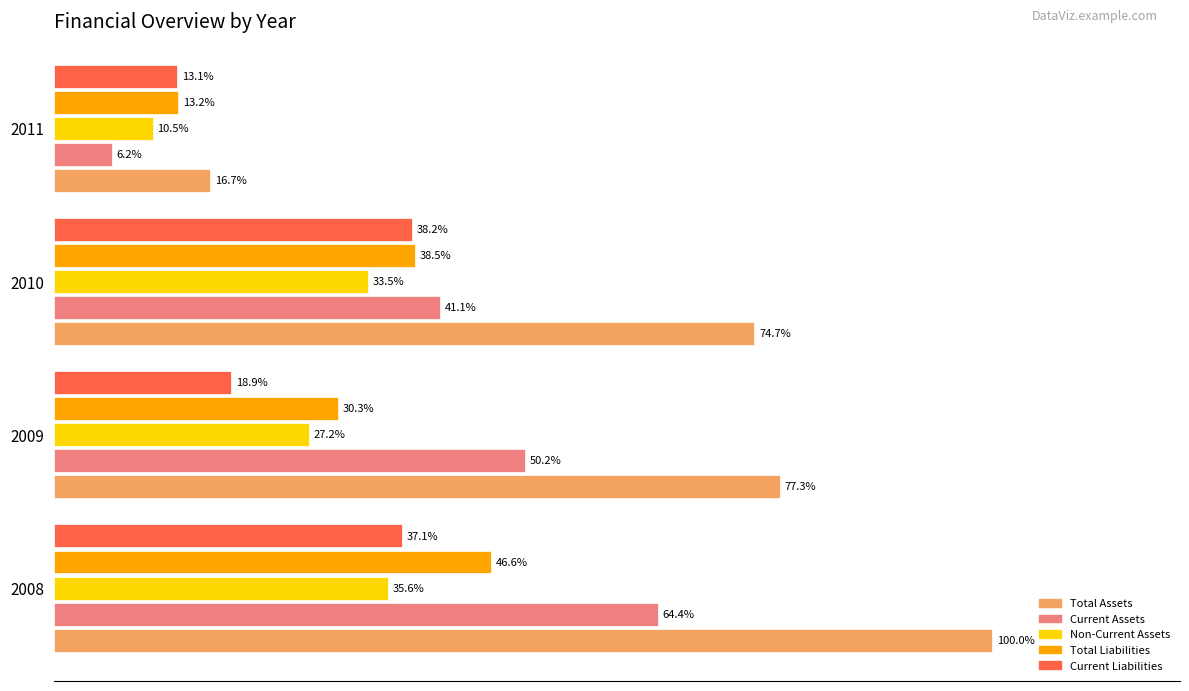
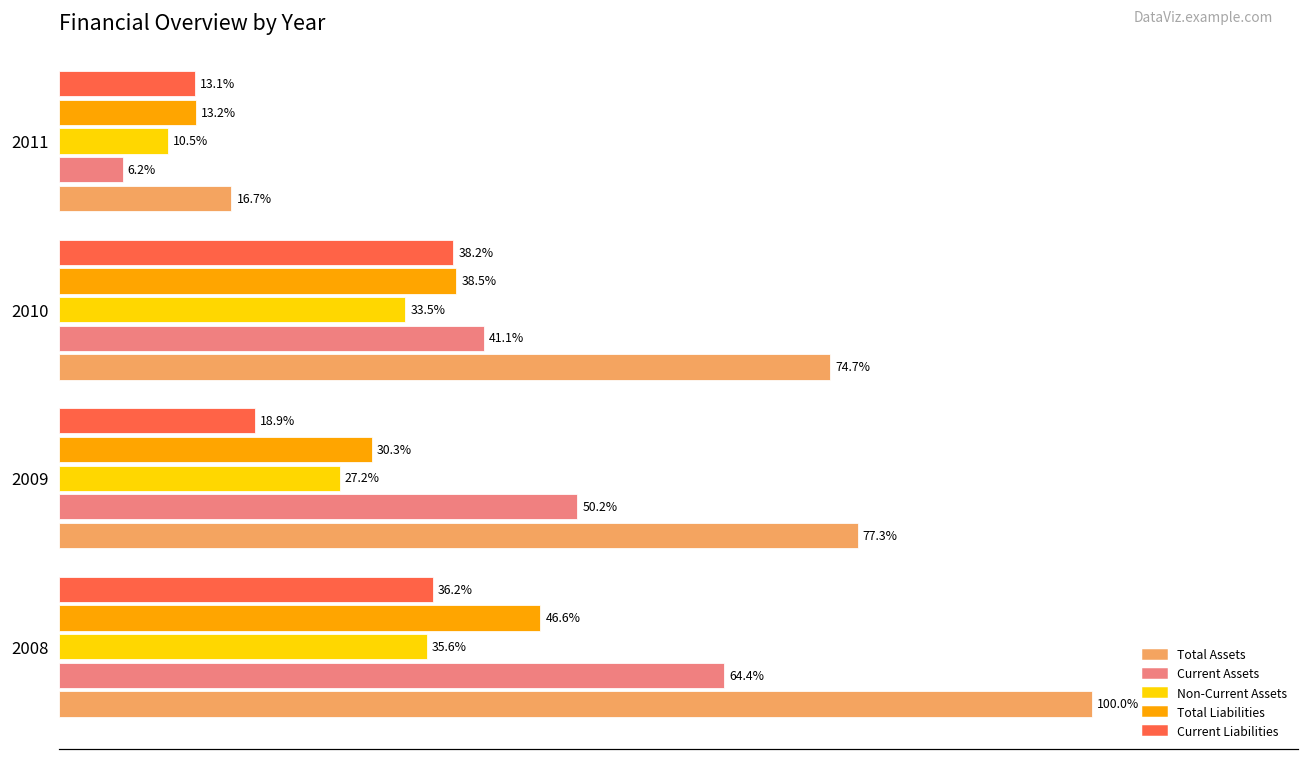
Current Liabilities, 2008: 37.1% -> 36.2%
